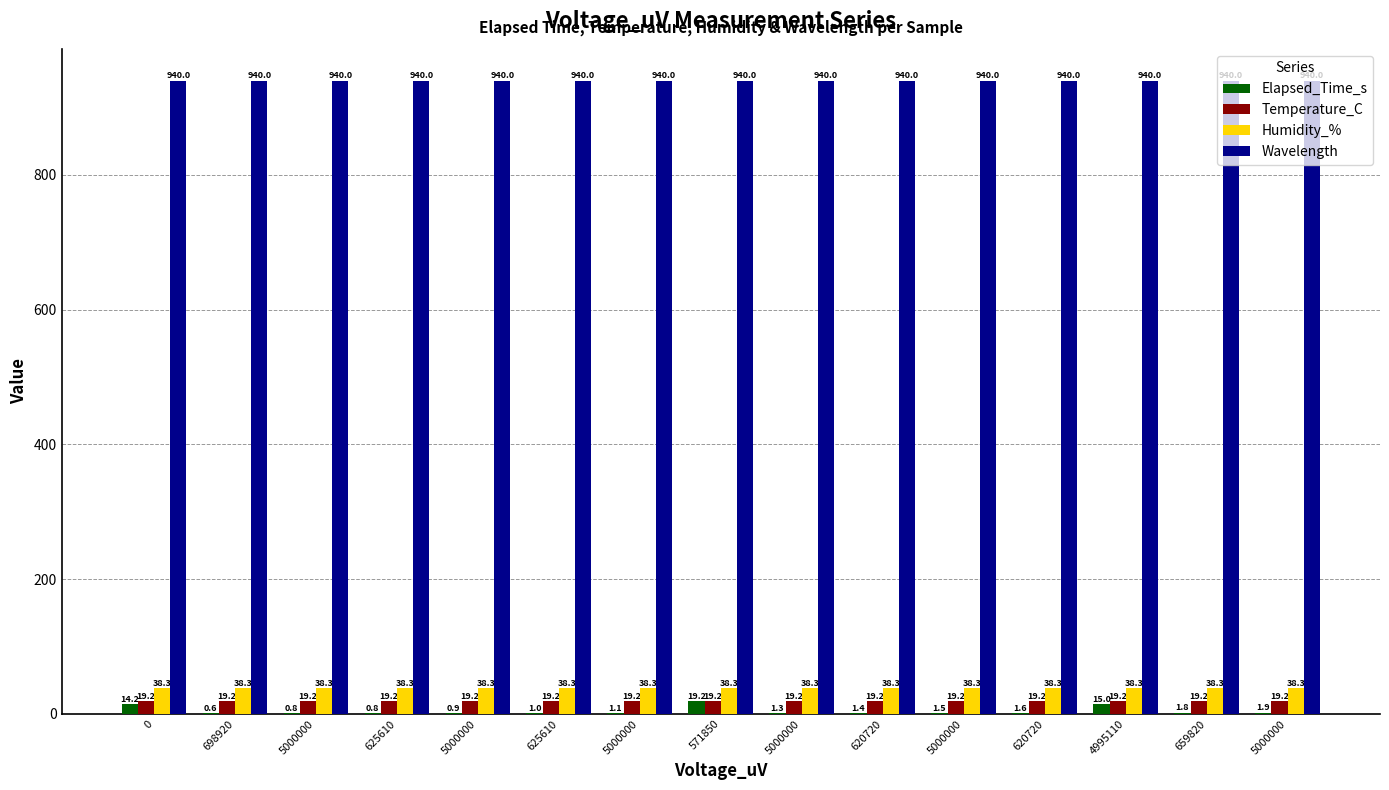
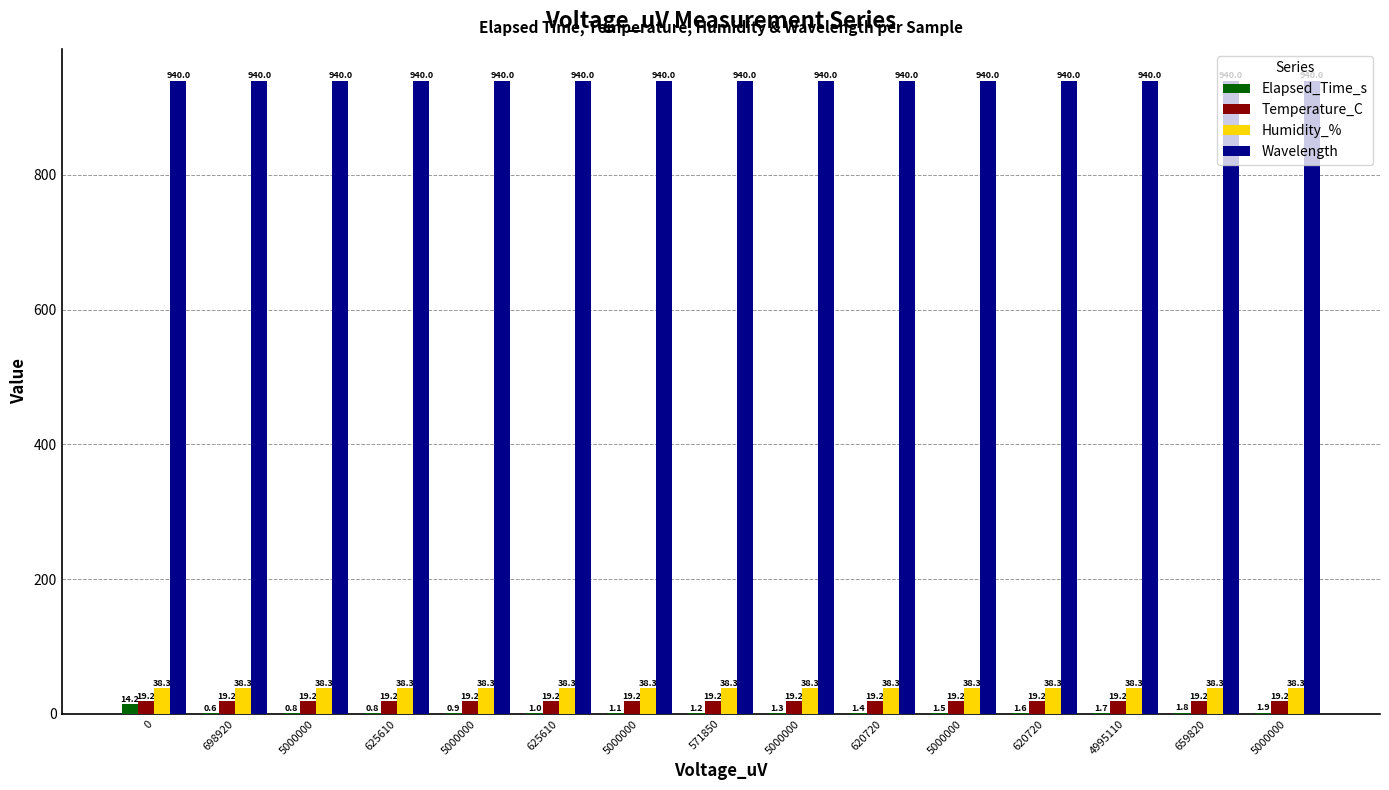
Elapsed_Time_s, 571850: 19.2 -> 1.2
Elapsed_Time_s, 4995110: 15.0 -> 1.7
